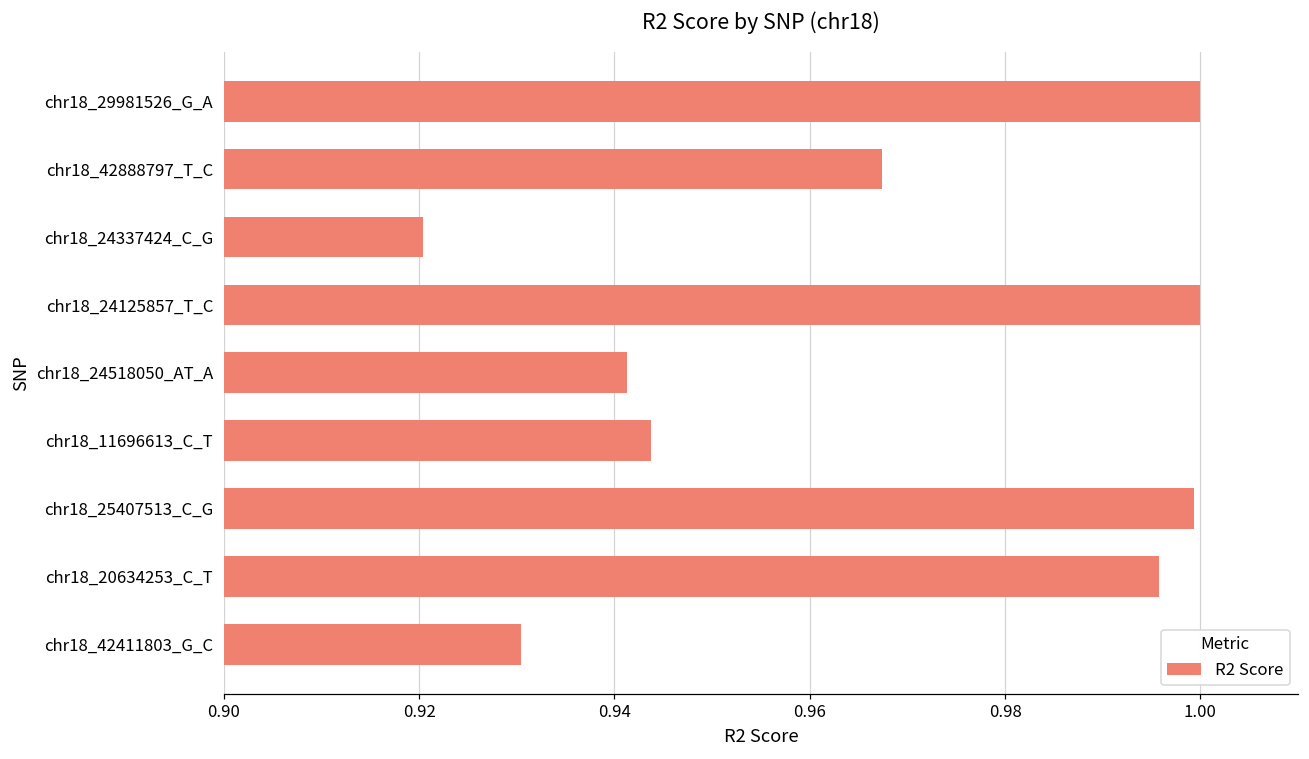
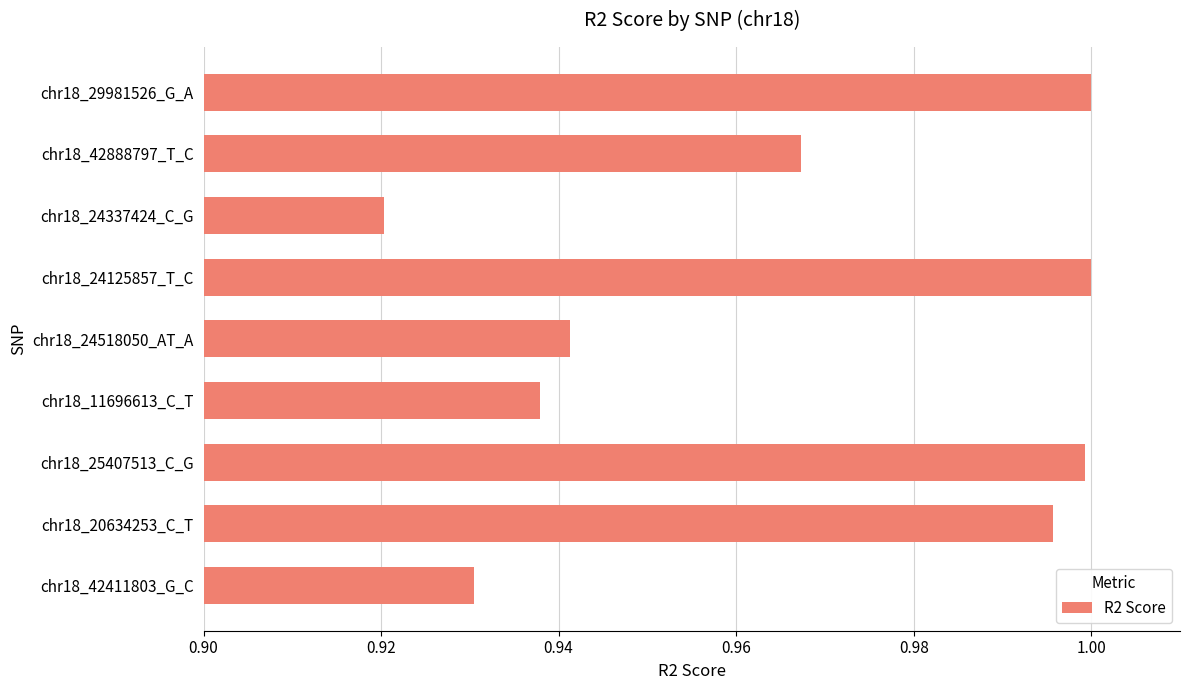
chr18_11696613_C_T: 0.944 -> 0.938
